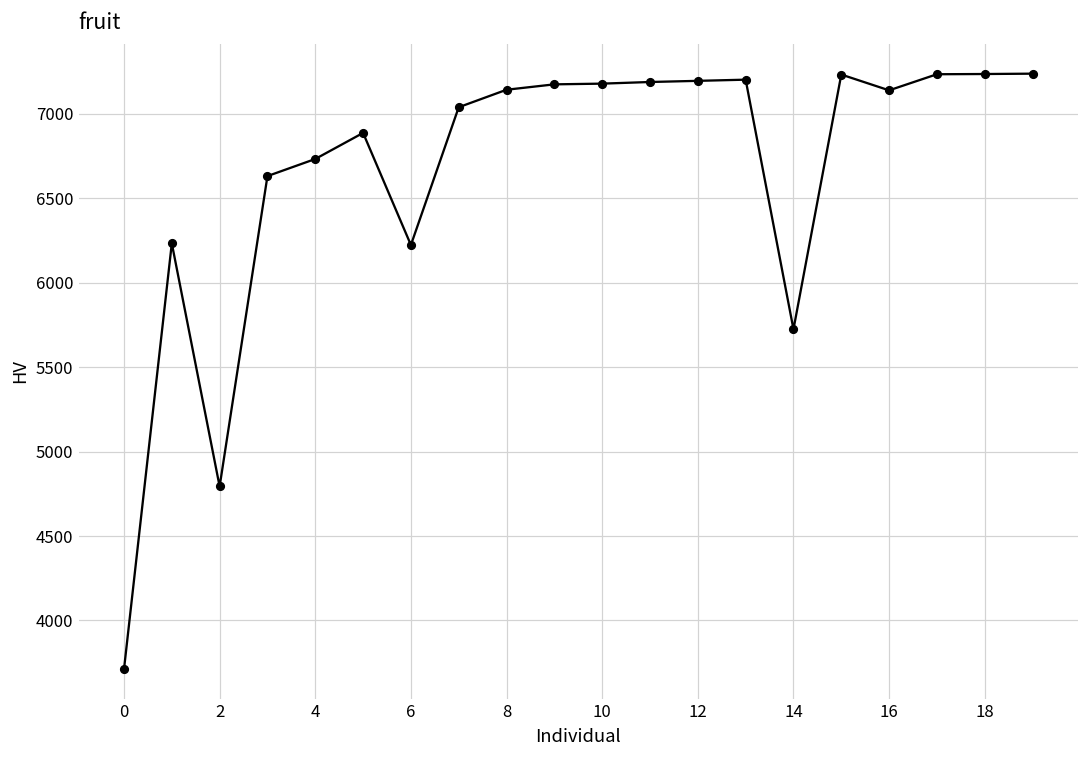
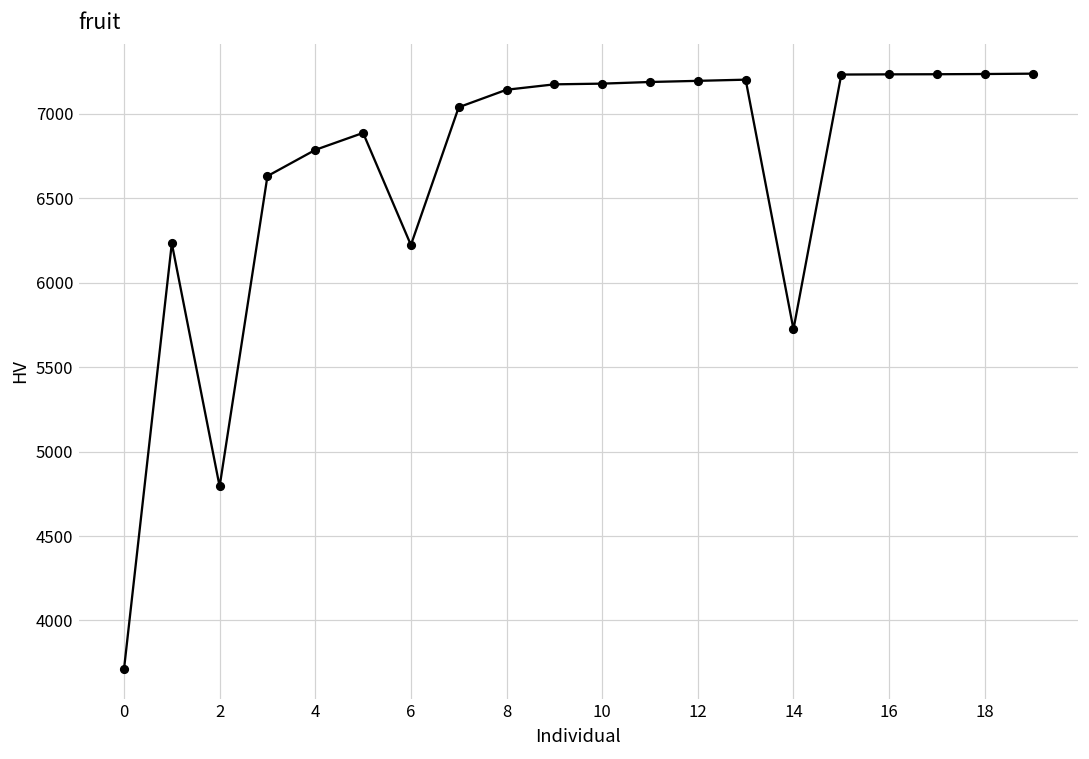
4: 6730 -> 6790
16: 7140 -> 7230
